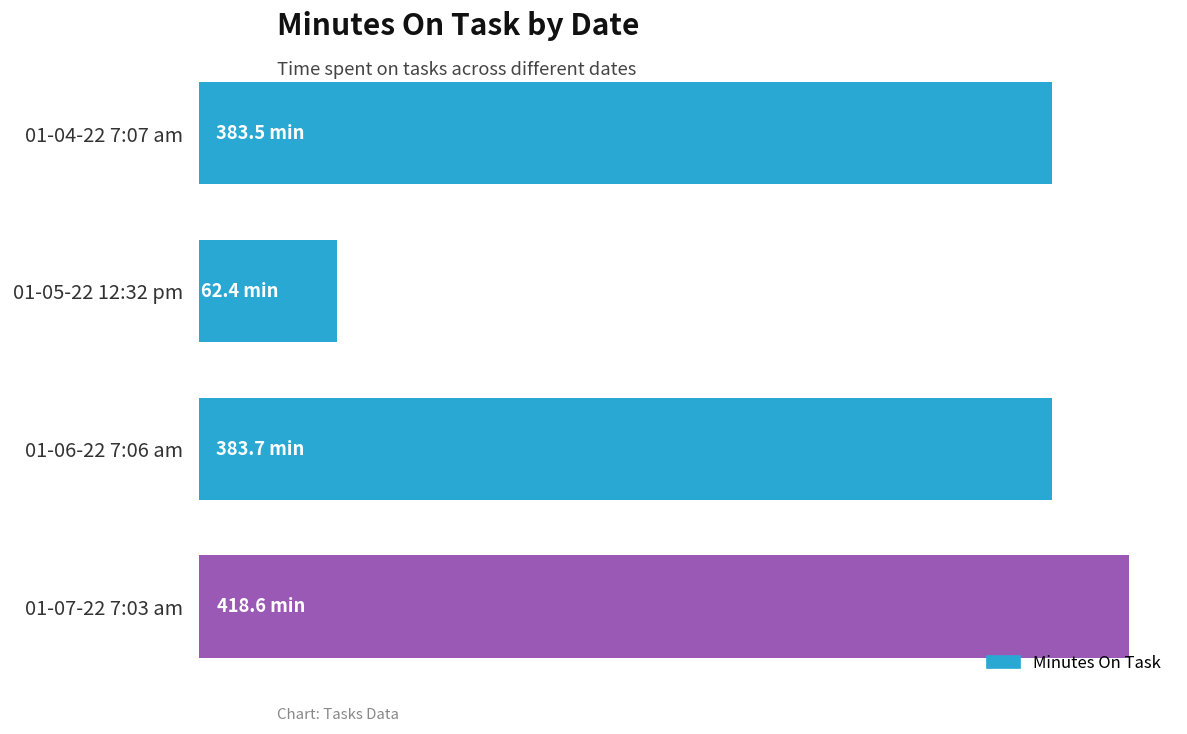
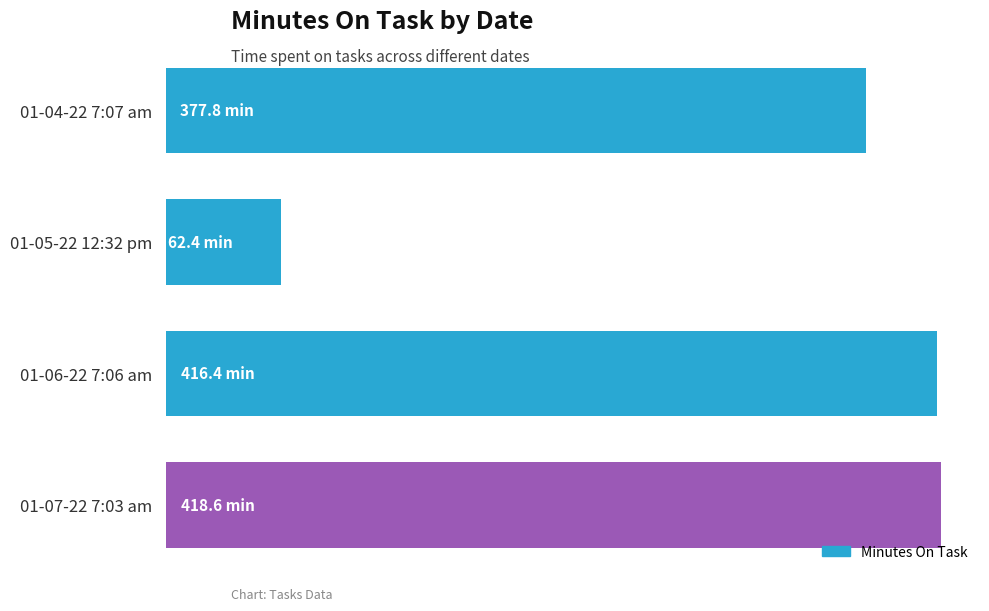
01-04-22 7:07 am: 383.5 -> 377.8
01-06-22 7:06 am: 383.7 -> 416.4
